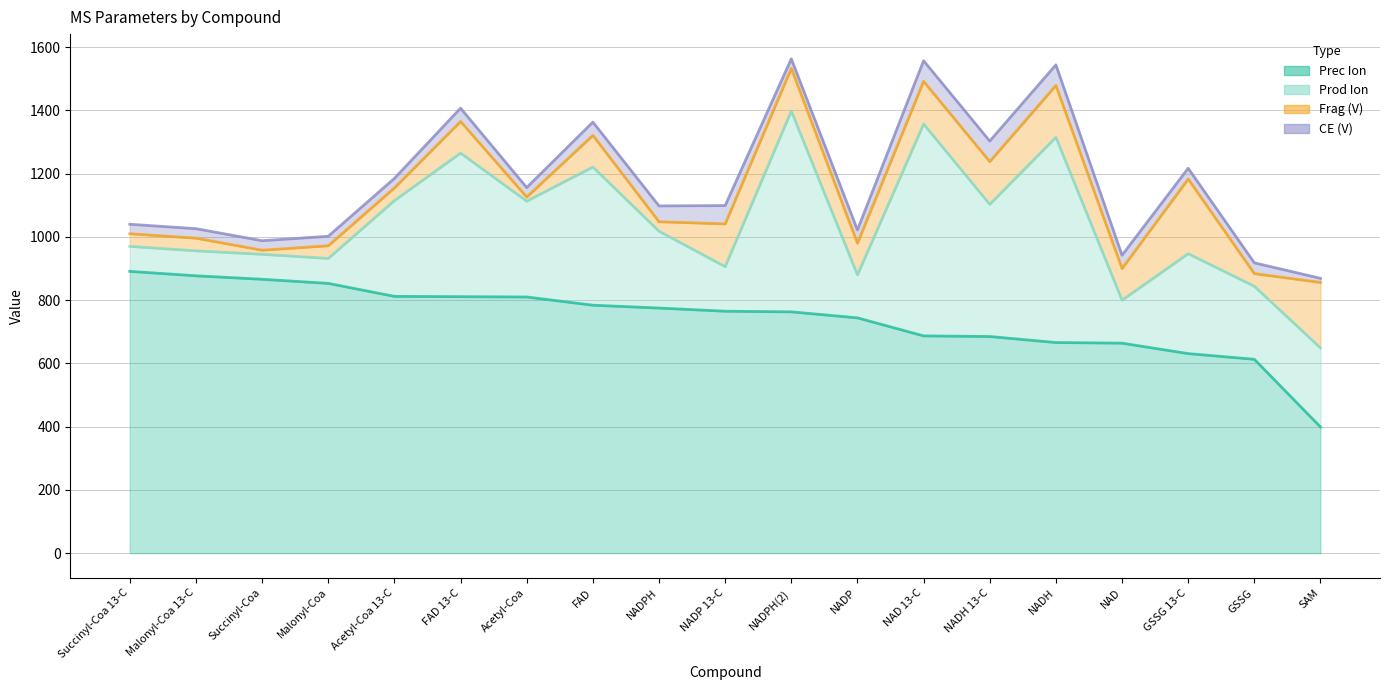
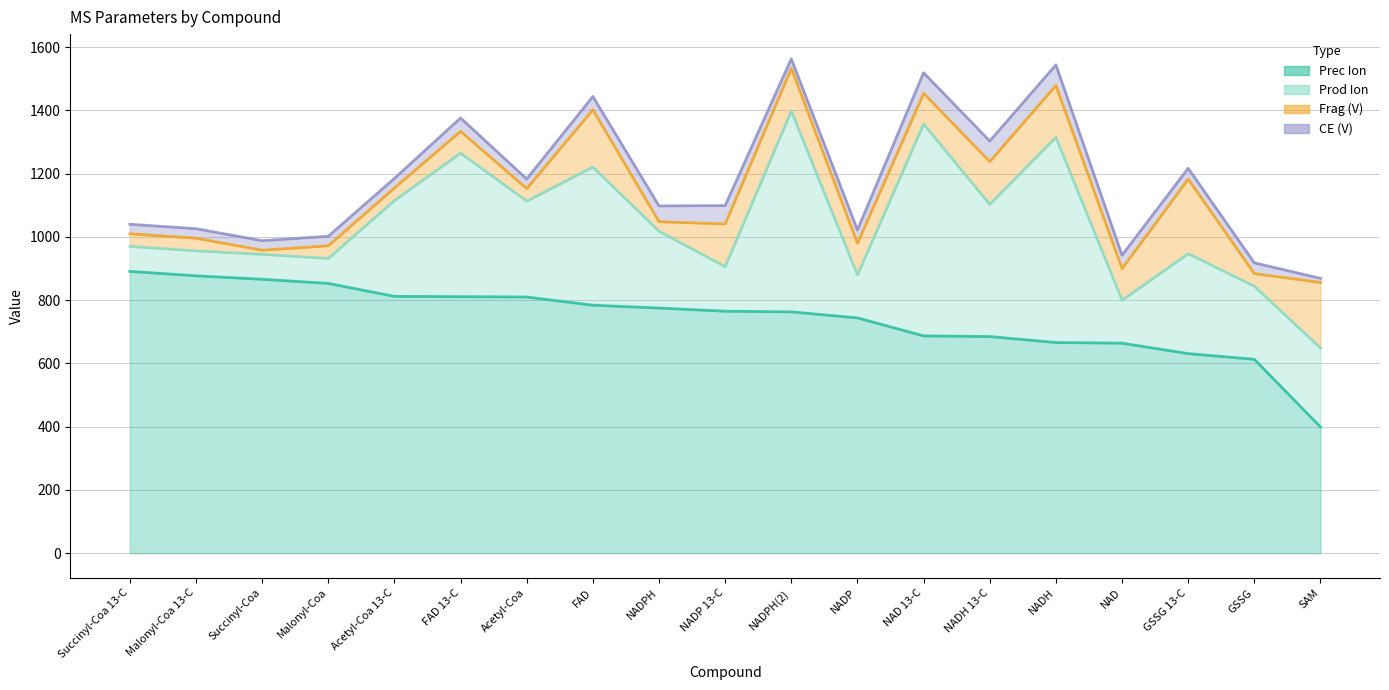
Frag (V), FAD 13-C: 100 -> 70
Frag (V), Acetyl-Coa: 10 -> 40
Frag (V), FAD: 100 -> 180
Frag (V), NAD 13-C: 140 -> 100
